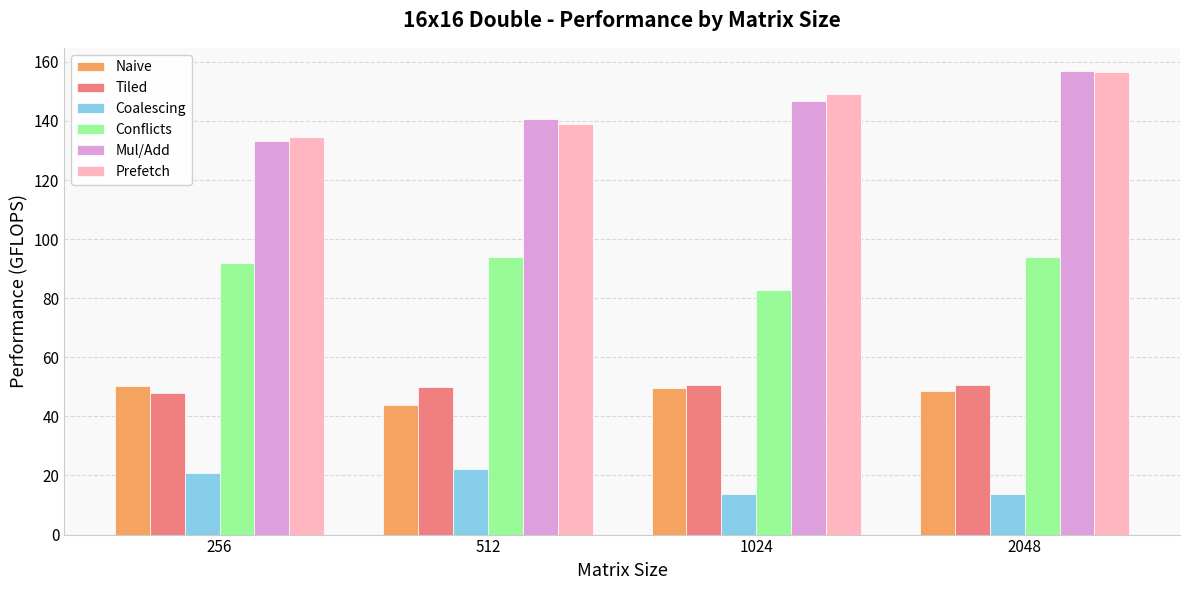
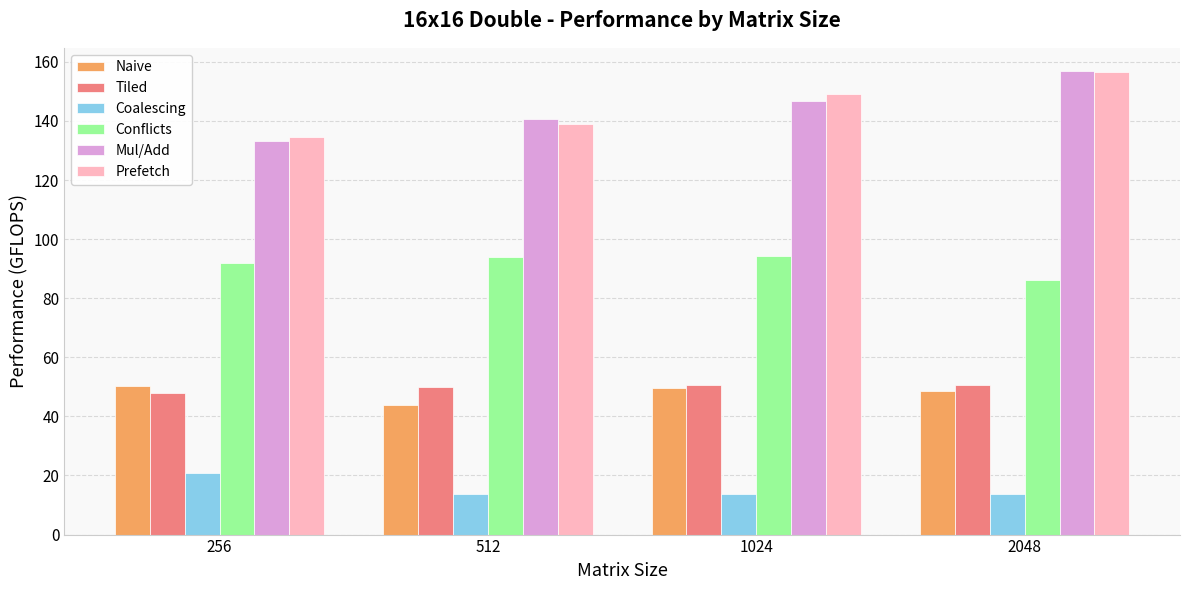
Coalescing, 512: 22 -> 14
Conflicts, 1024: 83 -> 94
Conflicts, 2048: 94 -> 86
